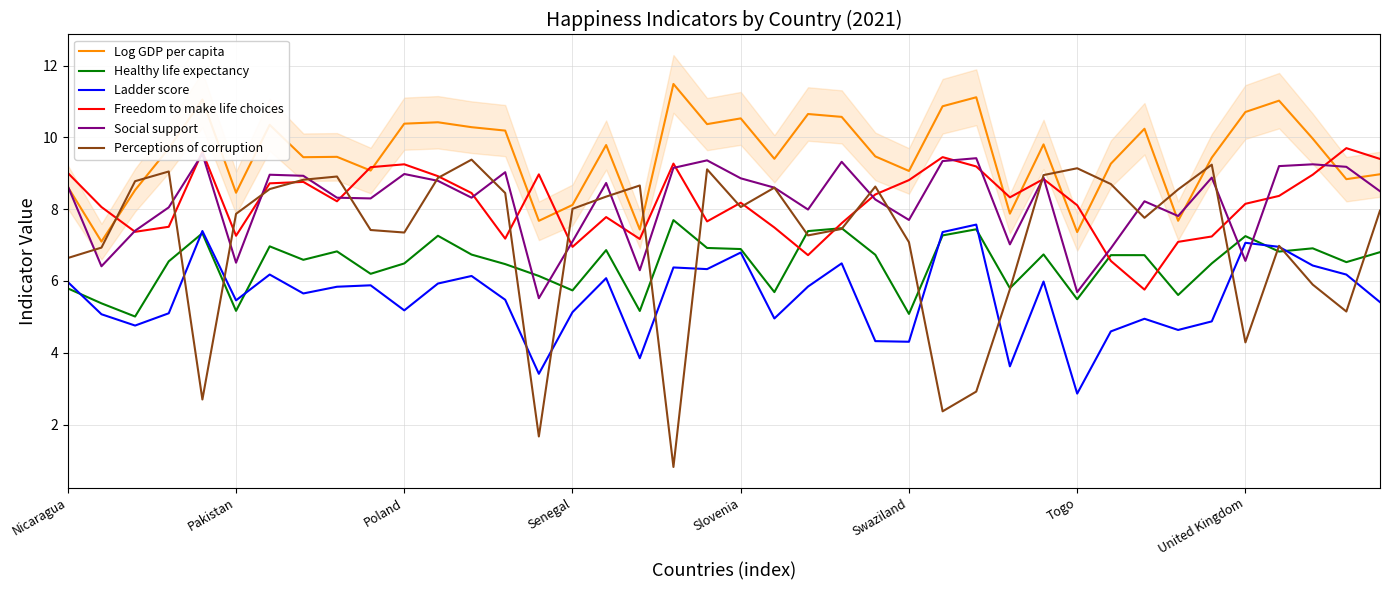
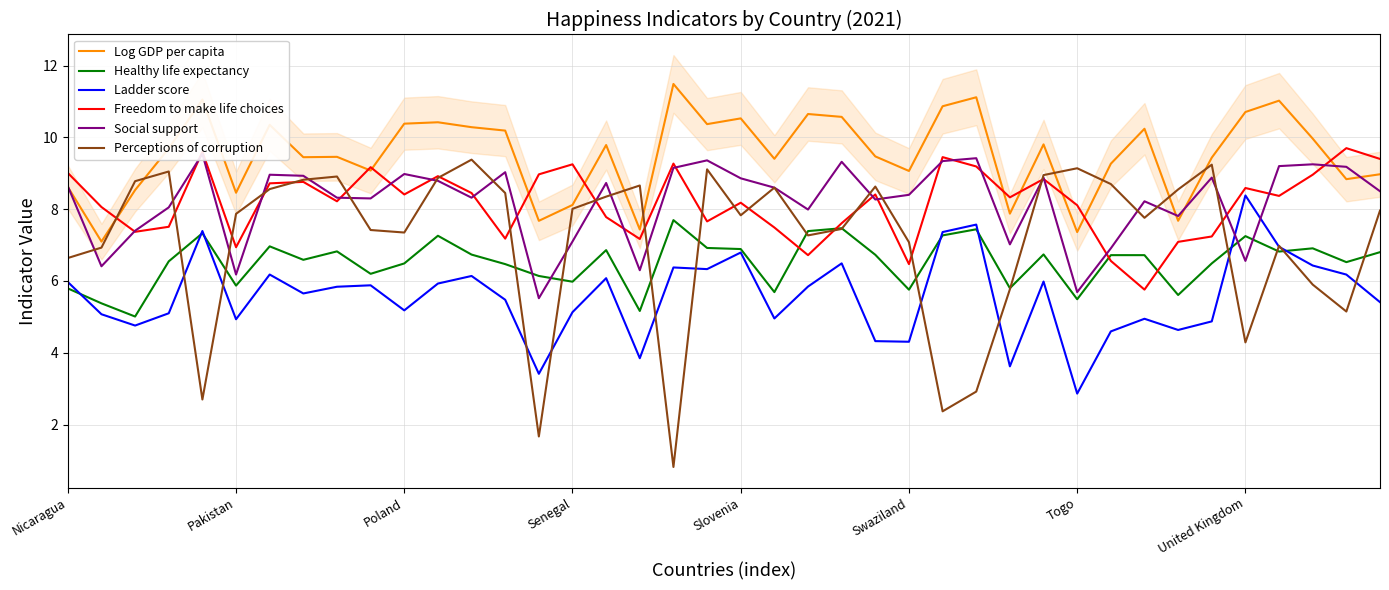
Healthy life expectancy, Pakistan: 5.2 -> 5.9
Ladder score, Pakistan: 5.5 -> 4.9
Freedom to make life choices, Pakistan: 7.3 -> 6.9
Social support, Pakistan: 6.5 -> 6.2
Freedom to make life choices, Poland: 9.3 -> 8.4
Healthy life expectancy, Senegal: 5.7 -> 6.0
Freedom to make life choices, Senegal: 6.9 -> 9.3
Perceptions of corruption, Slovenia: 8.1 -> 7.8
Healthy life expectancy, Swaziland: 5.1 -> 5.8
Freedom to make life choices, Swaziland: 8.8 -> 6.5
Social support, Swaziland: 7.7 -> 8.4
Ladder score, United Kingdom: 7.1 -> 8.4
Freedom to make life choices, United Kingdom: 8.1 -> 8.6
